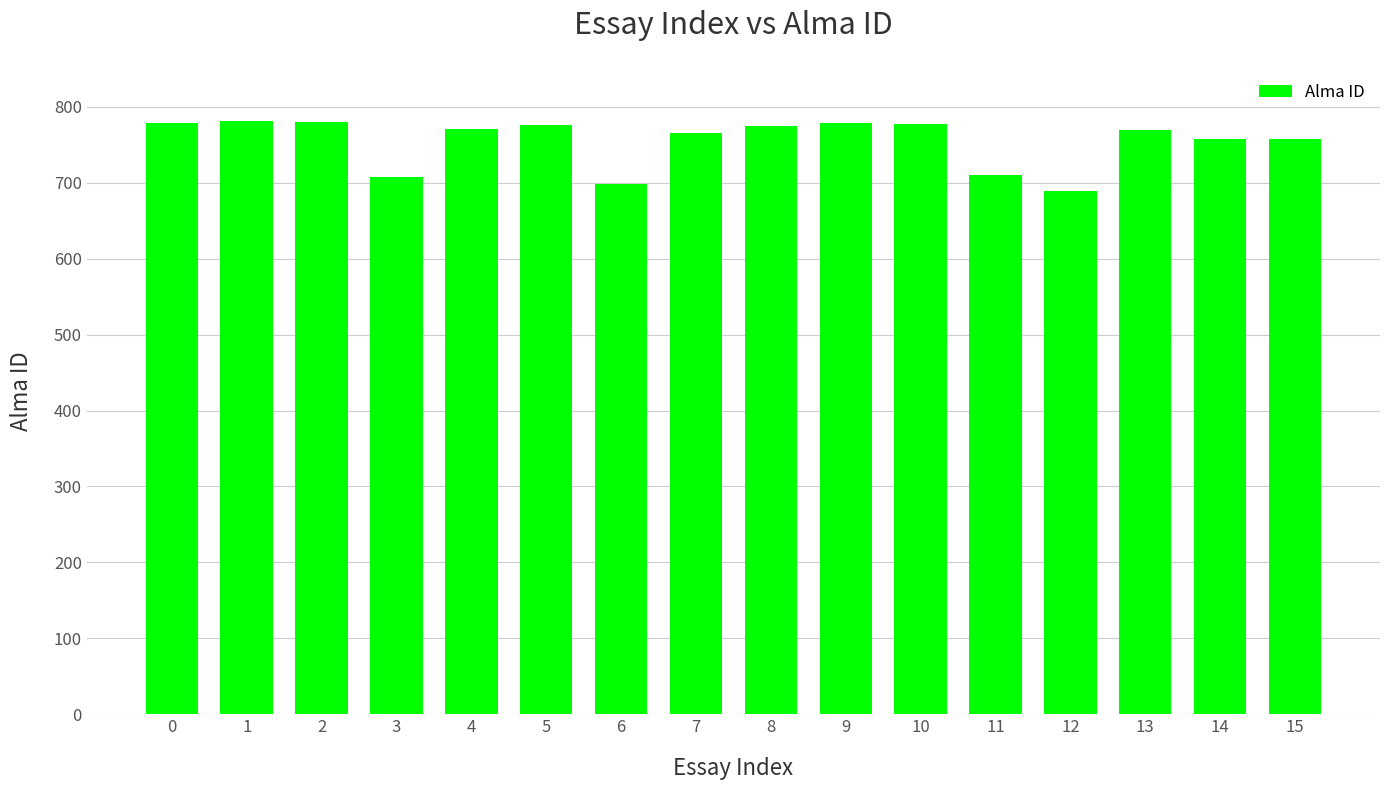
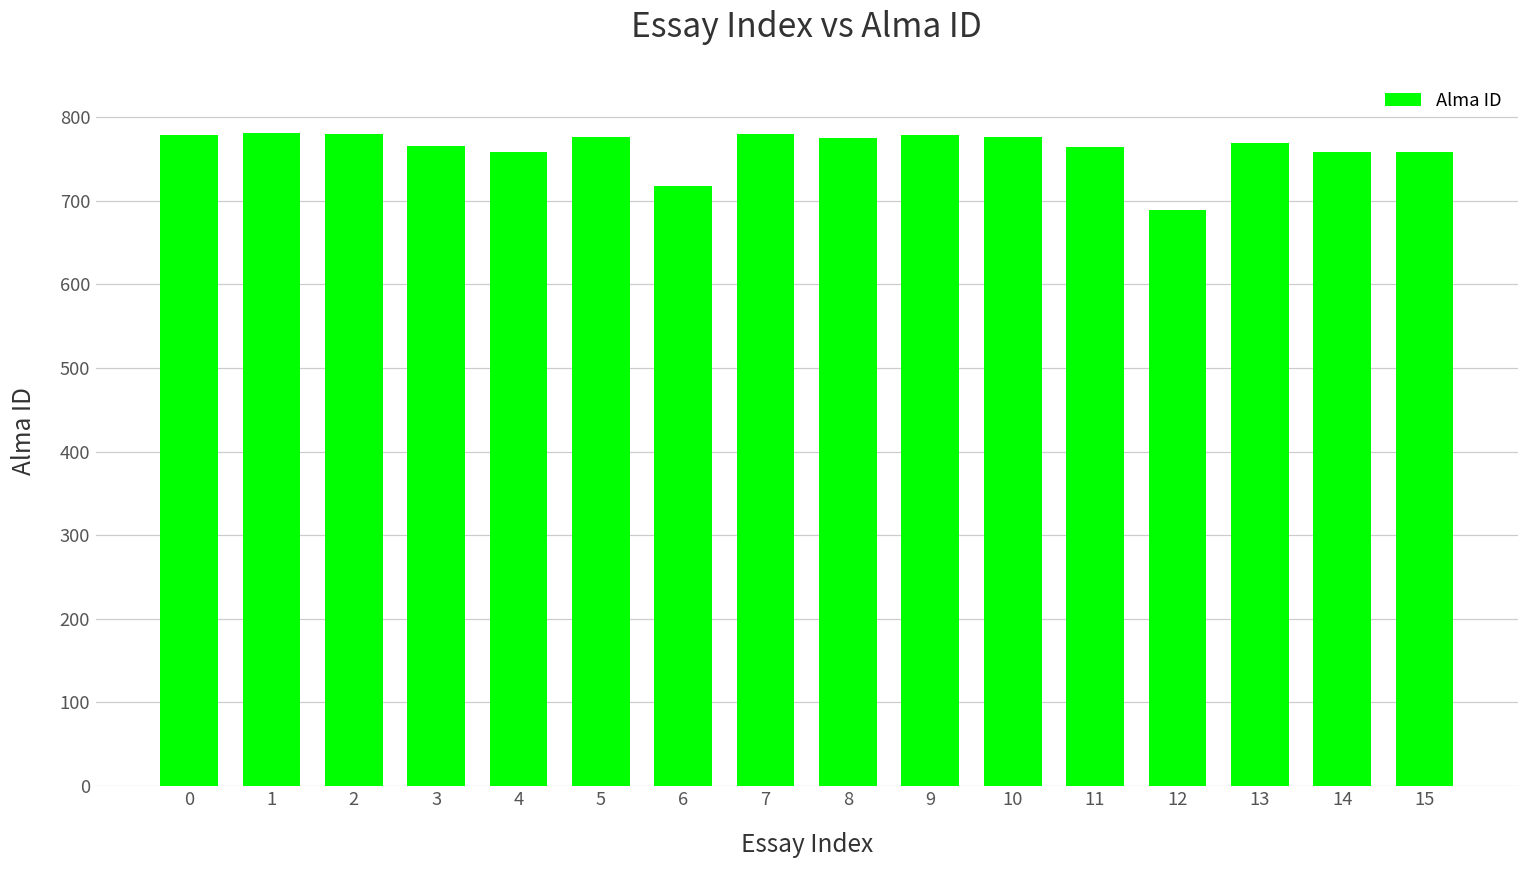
3: 710 -> 770
4: 770 -> 760
6: 700 -> 720
7: 770 -> 780
11: 710 -> 760
